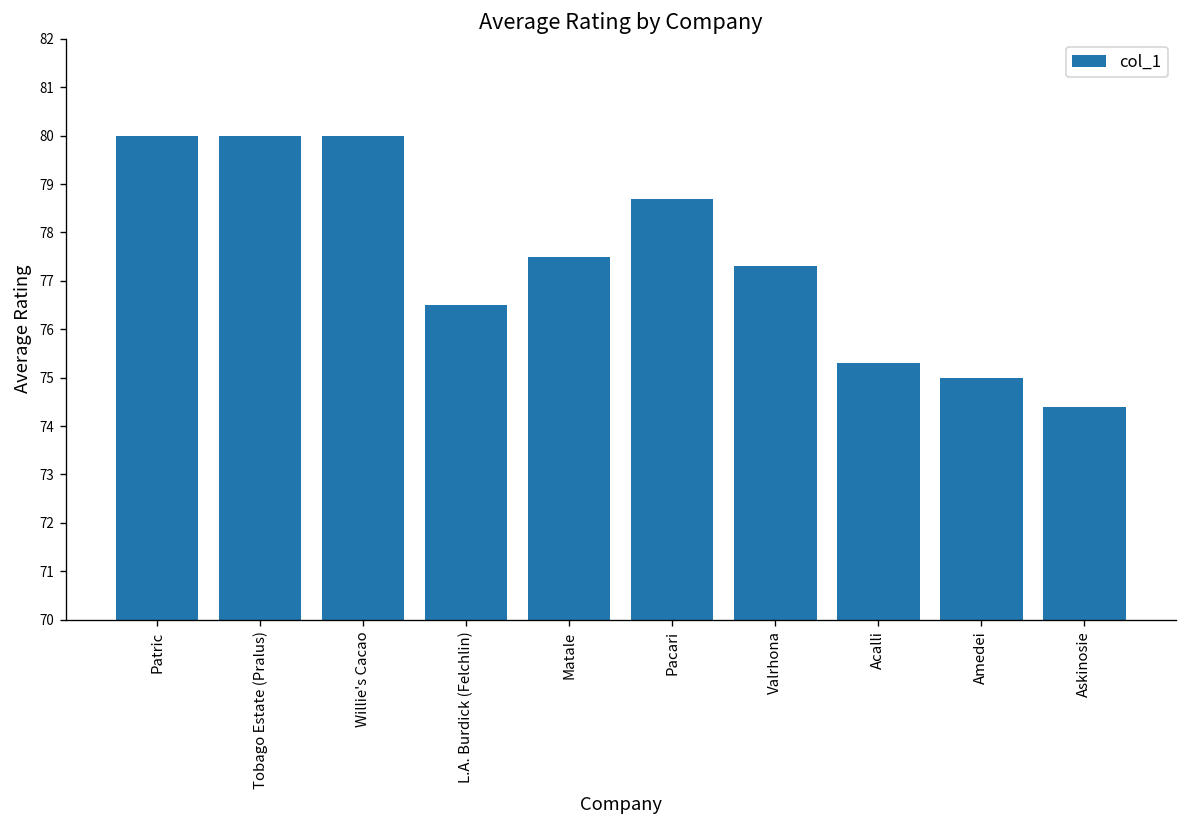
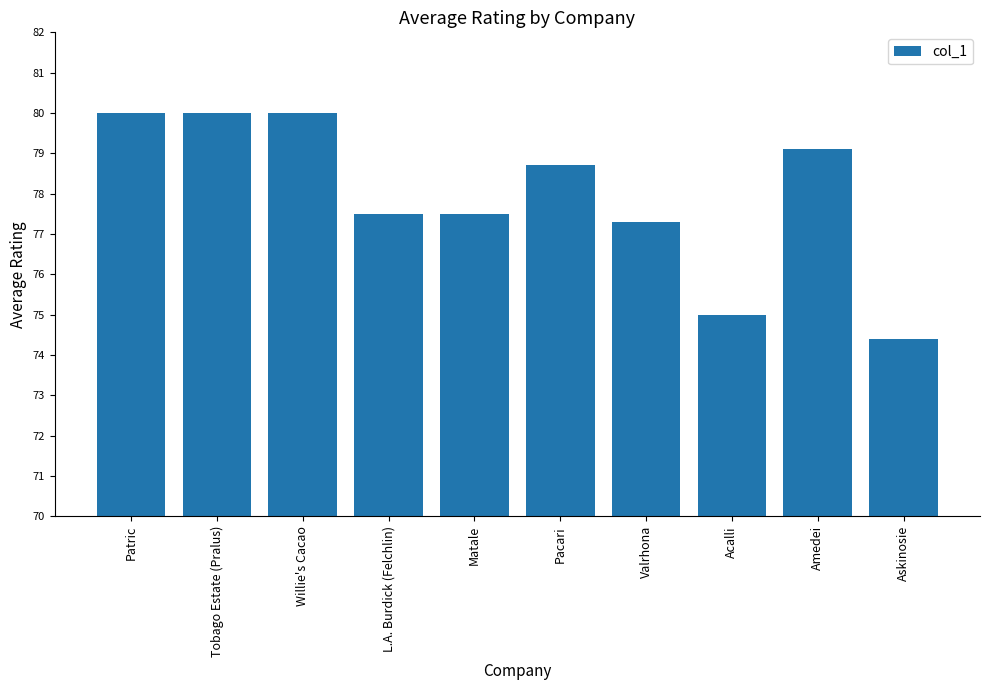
L.A. Burdick (Felchlin): 76.5 -> 77.5
Acalli: 75.3 -> 75.0
Amedei: 75.0 -> 79.1
